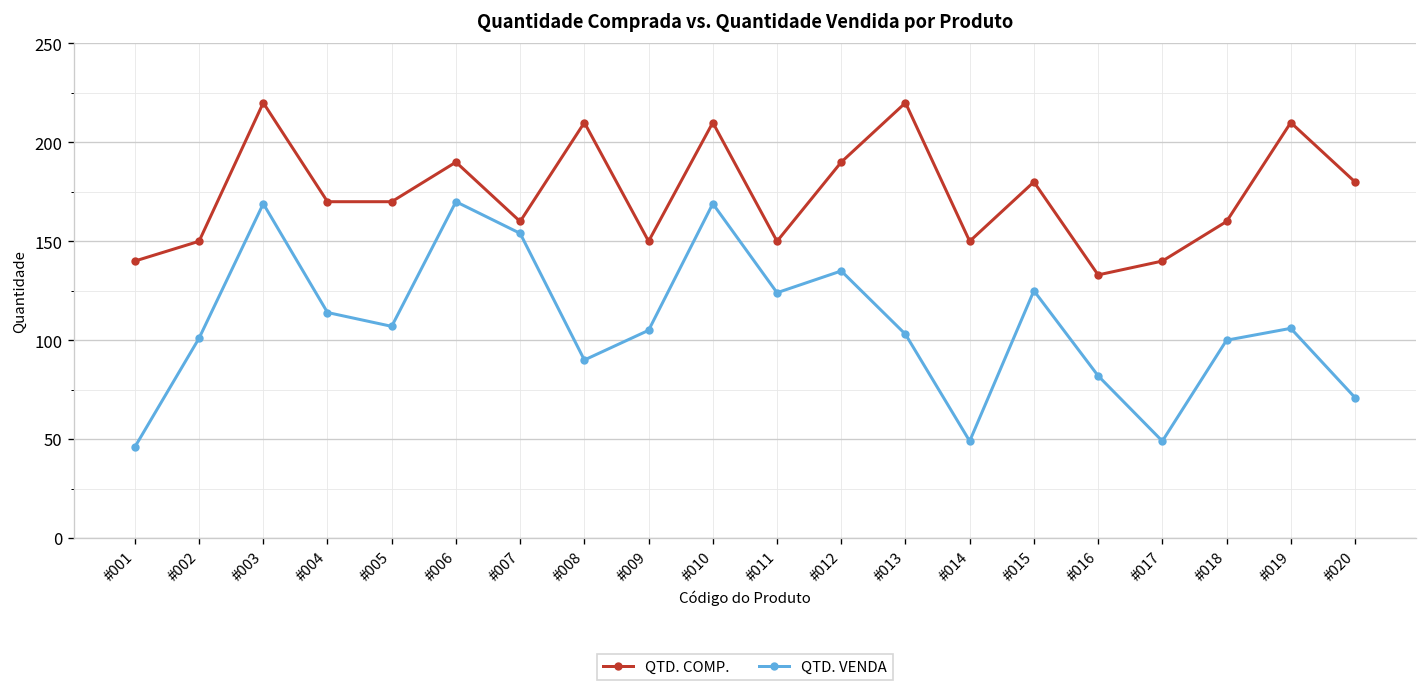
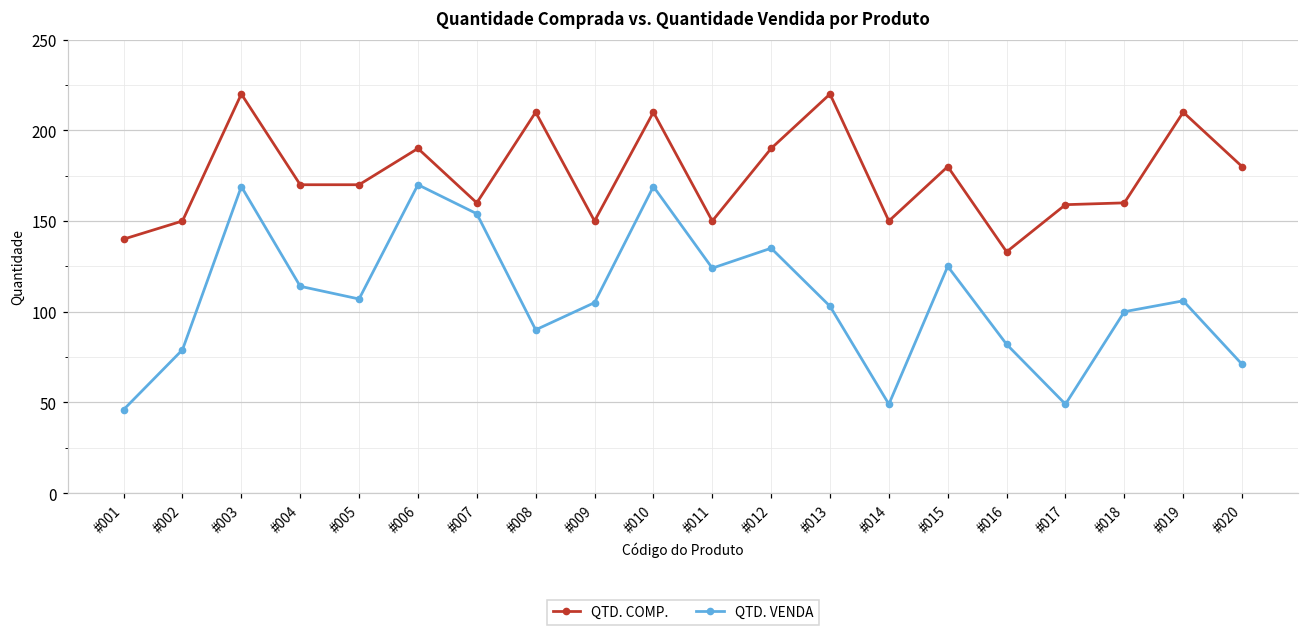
QTD. VENDA, #002: 101 -> 79
QTD. COMP., #017: 140 -> 159
